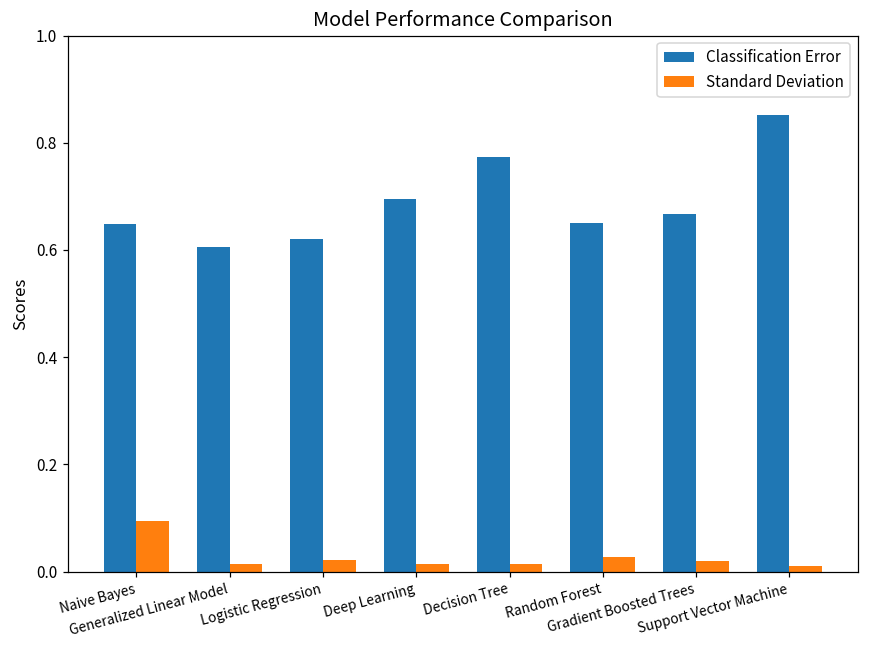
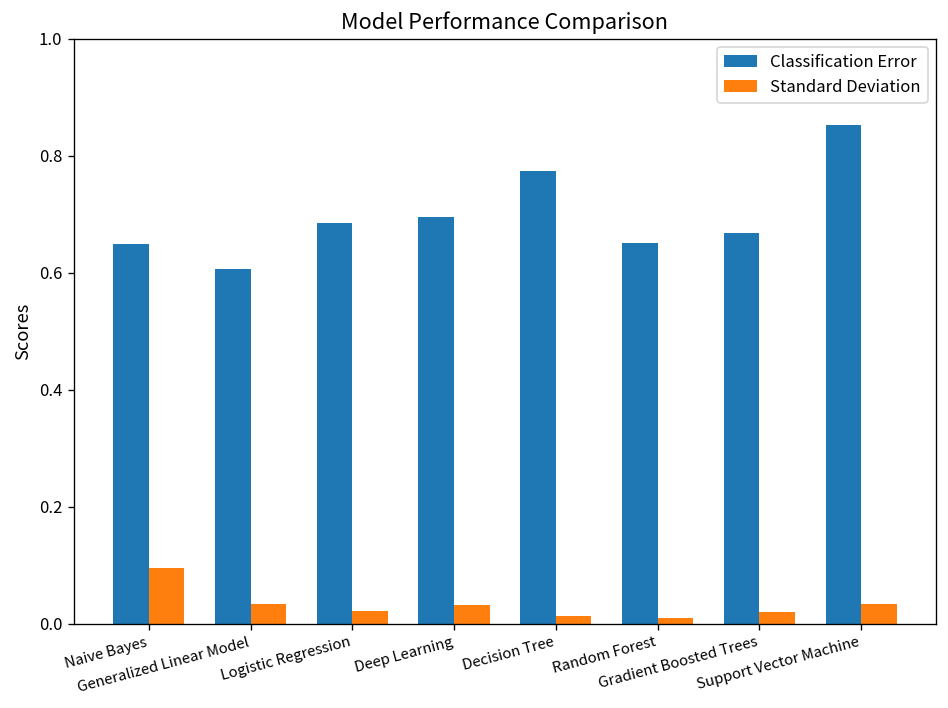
Standard Deviation, Generalized Linear Model: 0.01 -> 0.03
Classification Error, Logistic Regression: 0.62 -> 0.69
Standard Deviation, Deep Learning: 0.01 -> 0.03
Standard Deviation, Random Forest: 0.03 -> 0.01
Standard Deviation, Support Vector Machine: 0.01 -> 0.03
